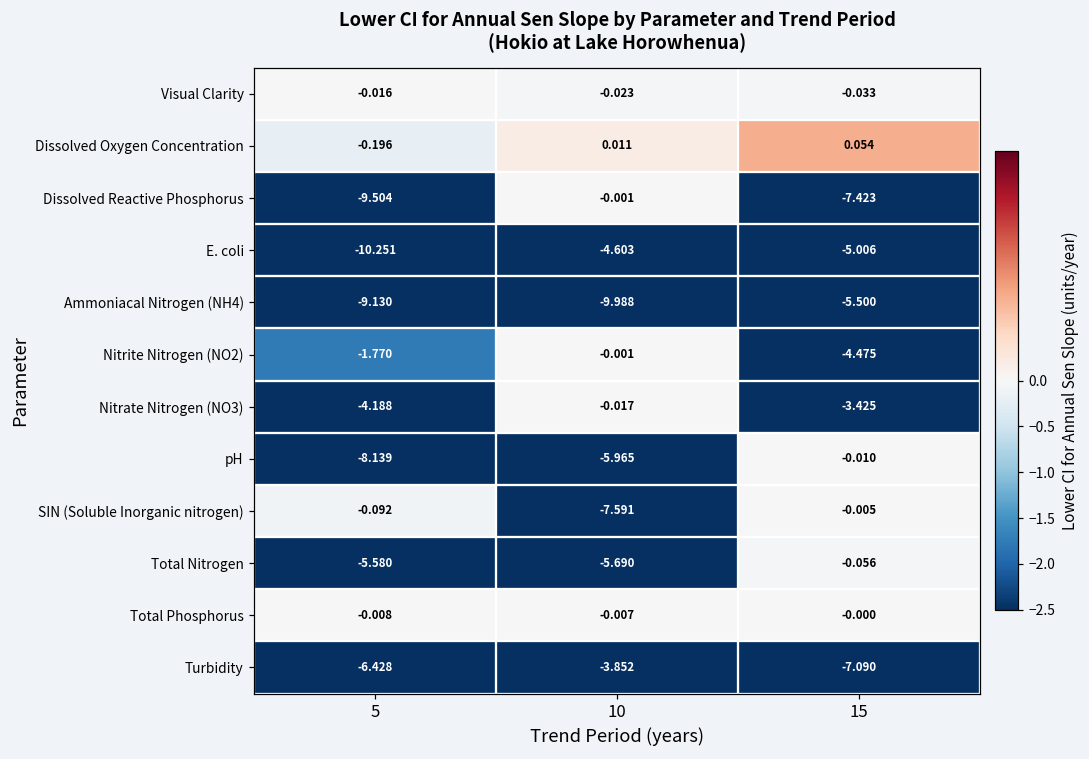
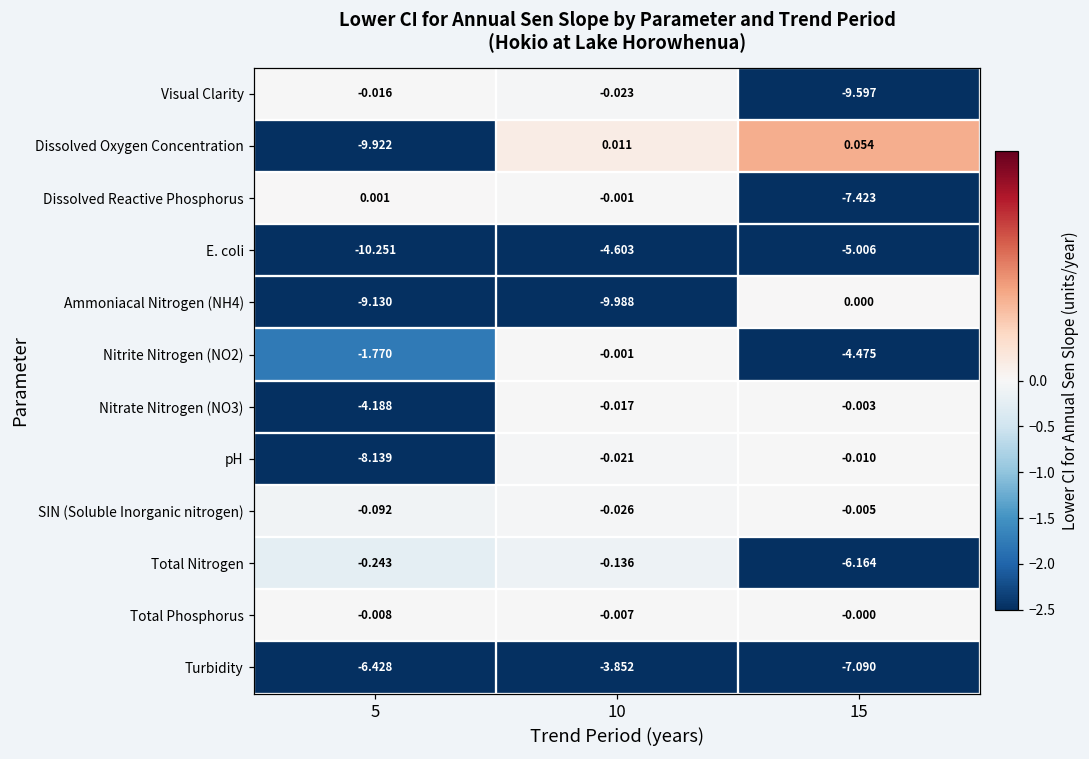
Visual Clarity, 15: -0.033 -> -9.597
Dissolved Oxygen Concentration, 5: -0.196 -> -9.922
Dissolved Reactive Phosphorus, 5: -9.504 -> 0.001
Ammoniacal Nitrogen (NH4), 15: -5.500 -> 0.000
Nitrate Nitrogen (NO3), 15: -3.425 -> -0.003
pH, 10: -5.965 -> -0.021
SIN (Soluble Inorganic nitrogen), 10: -7.591 -> -0.026
Total Nitrogen, 5: -5.580 -> -0.243
Total Nitrogen, 10: -5.690 -> -0.136
Total Nitrogen, 15: -0.056 -> -6.164
